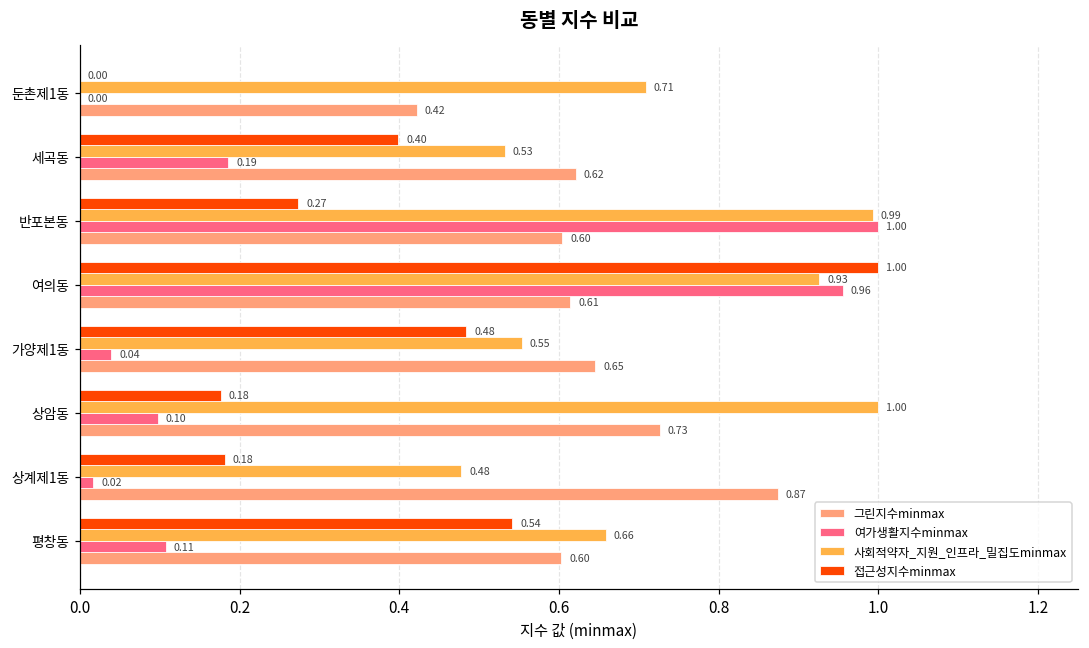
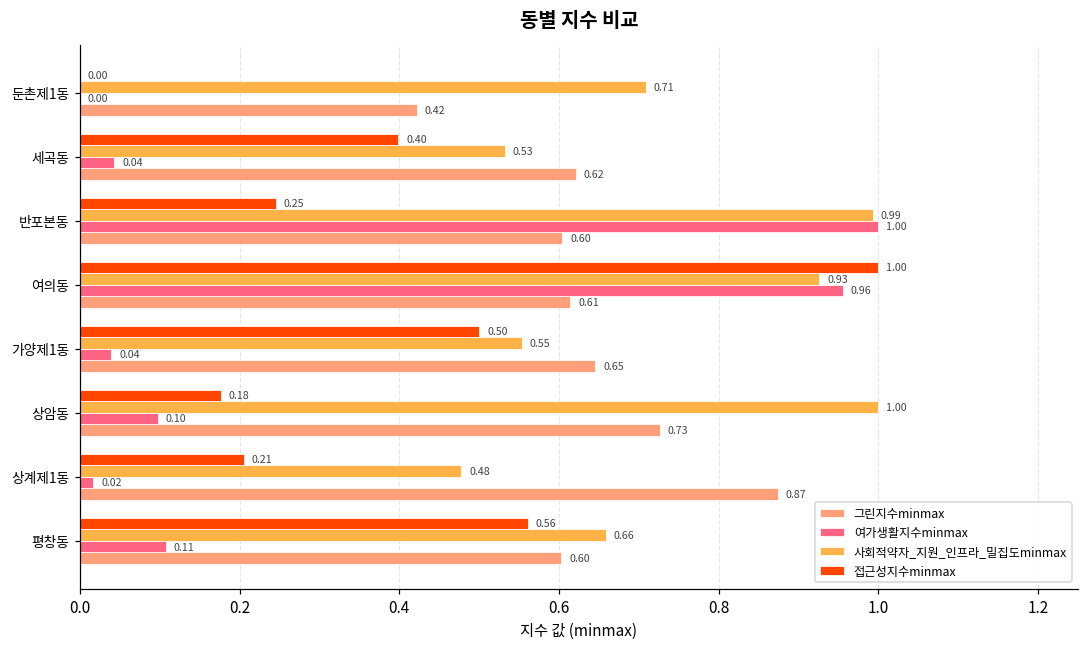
여가생활지수minmax, 세곡동: 0.19 -> 0.04
접근성지수minmax, 반포본동: 0.27 -> 0.25
접근성지수minmax, 가양제1동: 0.48 -> 0.50
접근성지수minmax, 상계제1동: 0.18 -> 0.21
접근성지수minmax, 평창동: 0.54 -> 0.56
